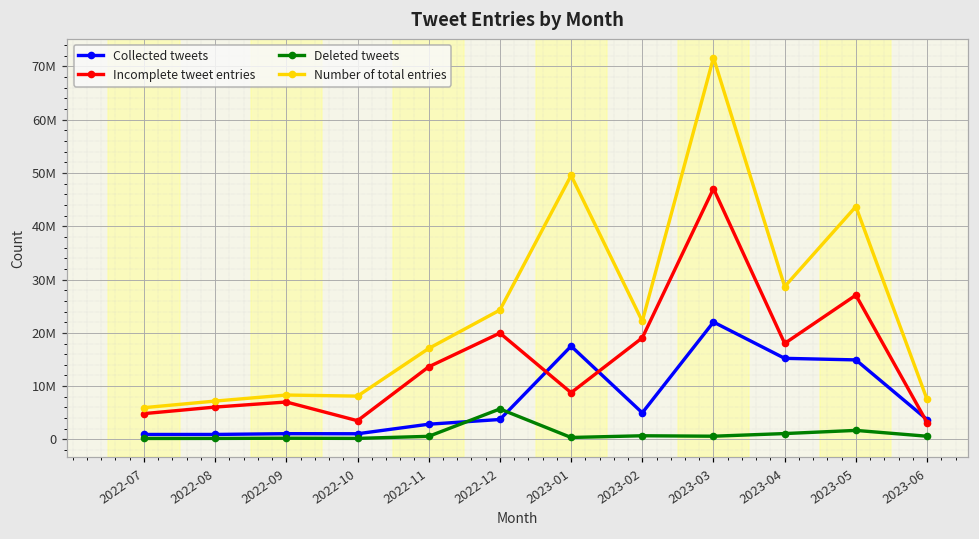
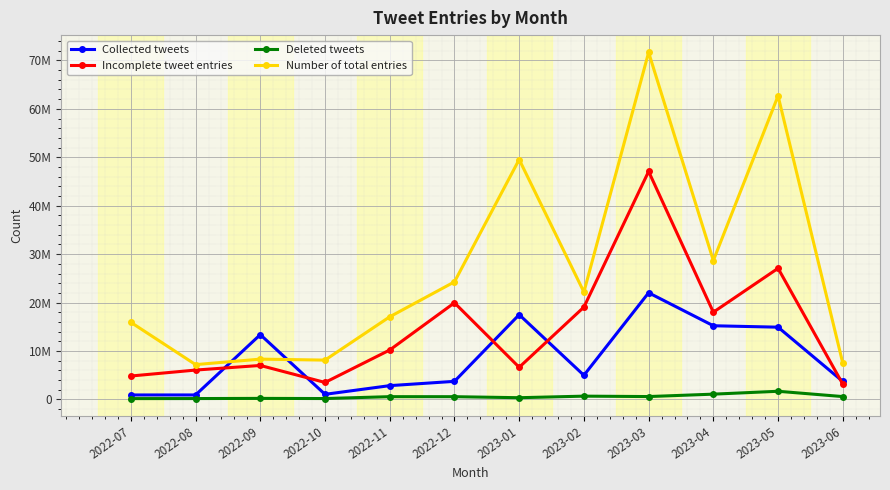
Number of total entries, 2022-07: 6000000 -> 16000000
Collected tweets, 2022-09: 1000000 -> 13000000
Incomplete tweet entries, 2022-11: 14000000 -> 10000000
Deleted tweets, 2022-12: 6000000 -> 1000000
Incomplete tweet entries, 2023-01: 9000000 -> 7000000
Number of total entries, 2023-05: 44000000 -> 63000000
